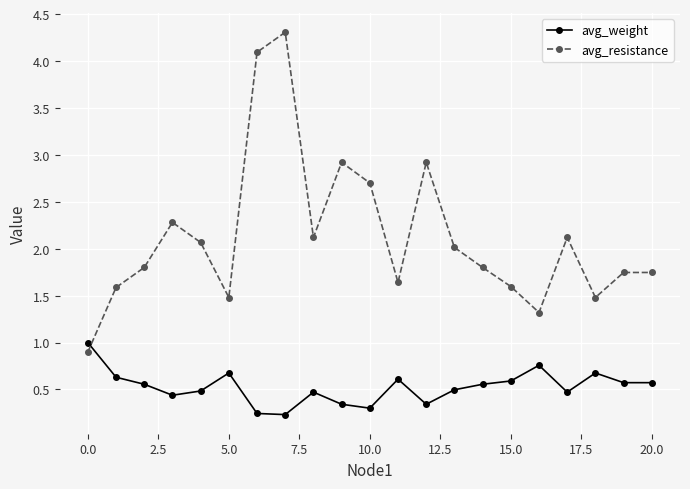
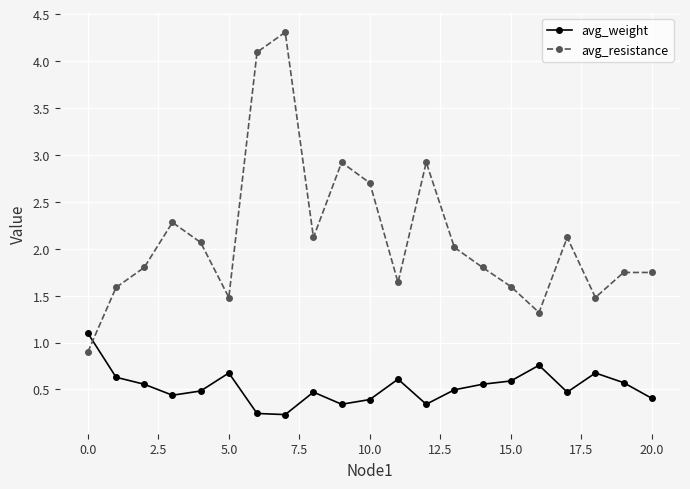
avg_weight, 0.0: 1.0 -> 1.1
avg_weight, 10.0: 0.3 -> 0.4
avg_weight, 20.0: 0.6 -> 0.4
